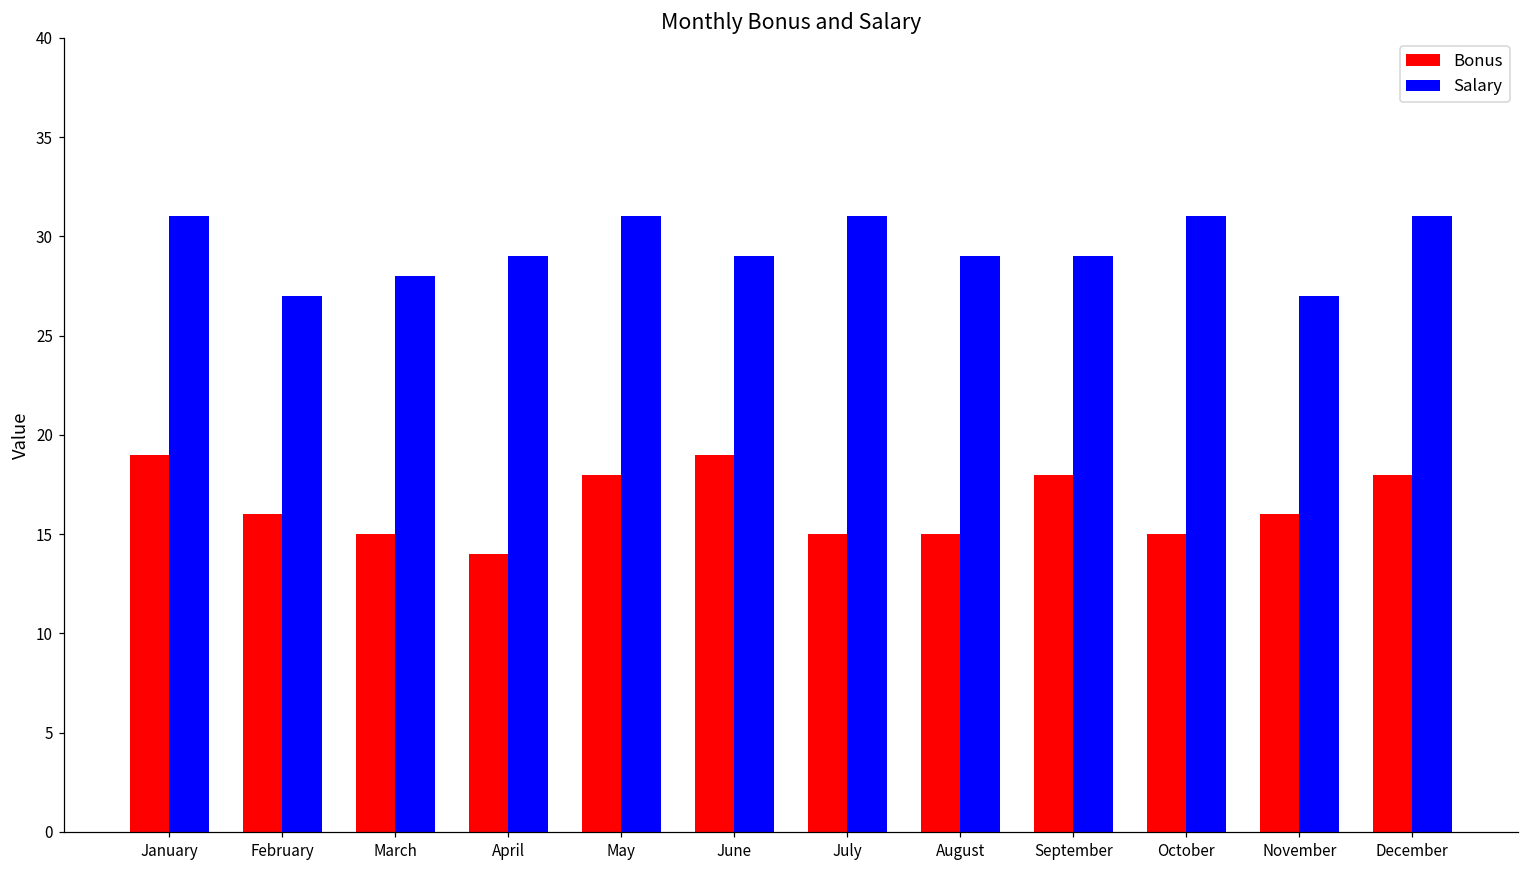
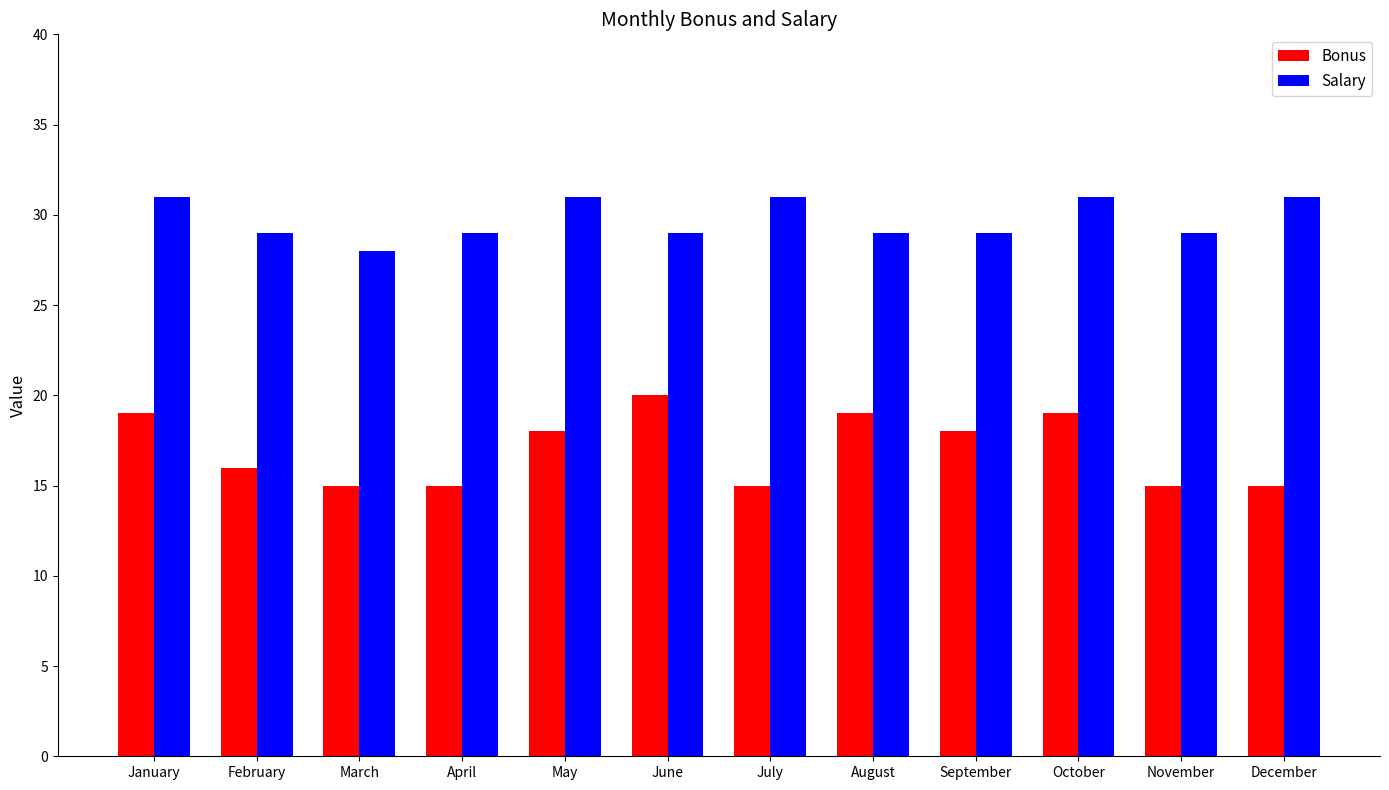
Salary, February: 27 -> 29
Bonus, April: 14 -> 15
Bonus, June: 19 -> 20
Bonus, August: 15 -> 19
Bonus, October: 15 -> 19
Bonus, November: 16 -> 15
Salary, November: 27 -> 29
Bonus, December: 18 -> 15
